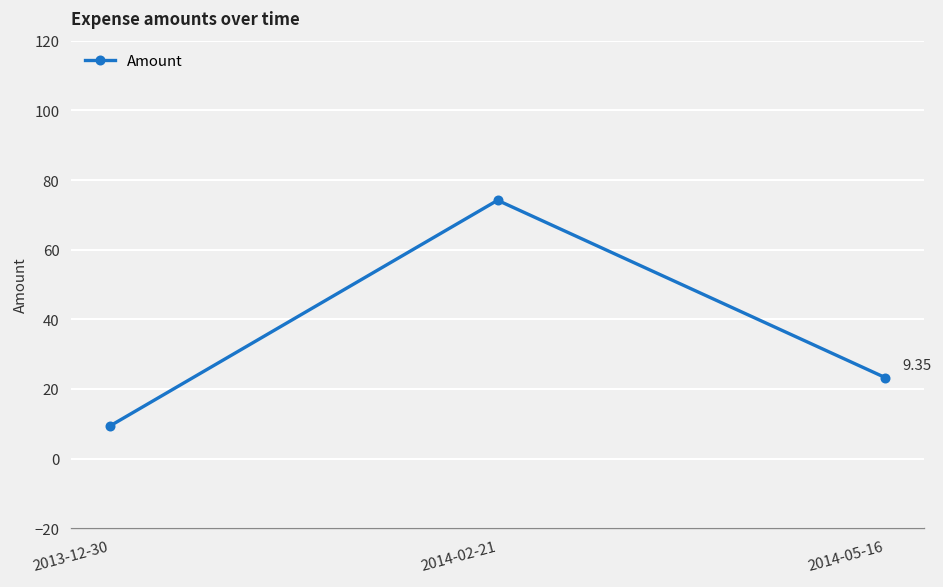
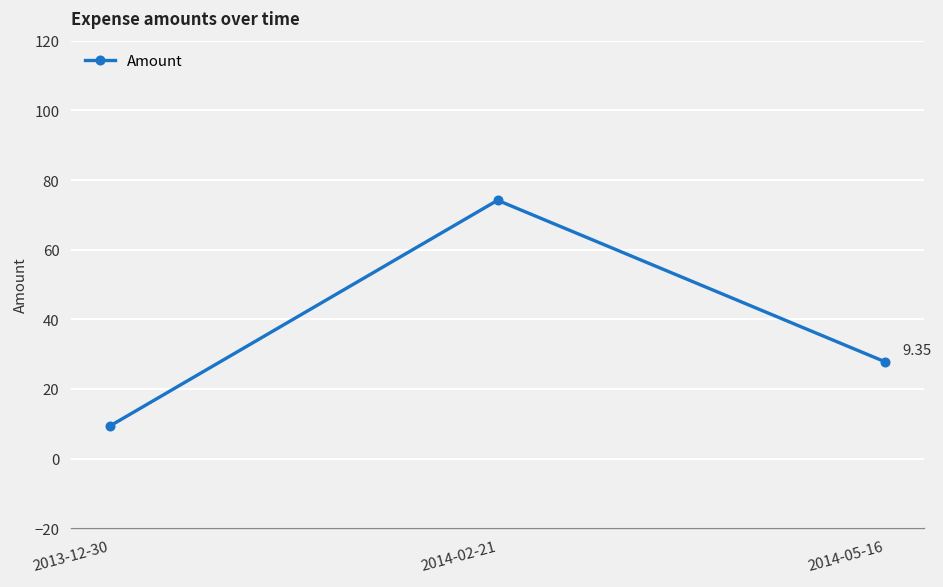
2014-05-16: 23 -> 28
